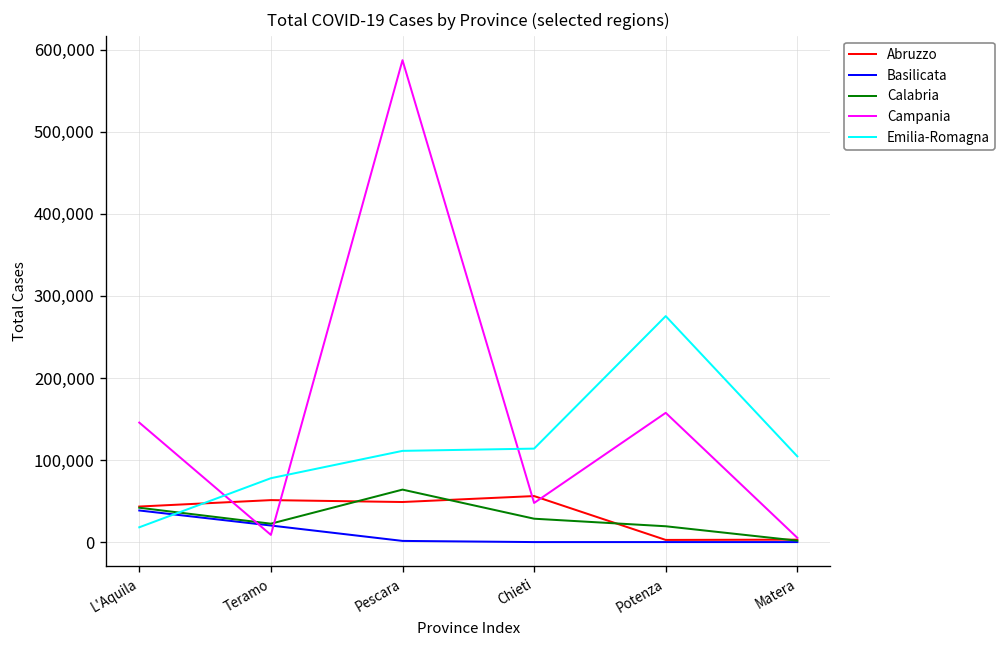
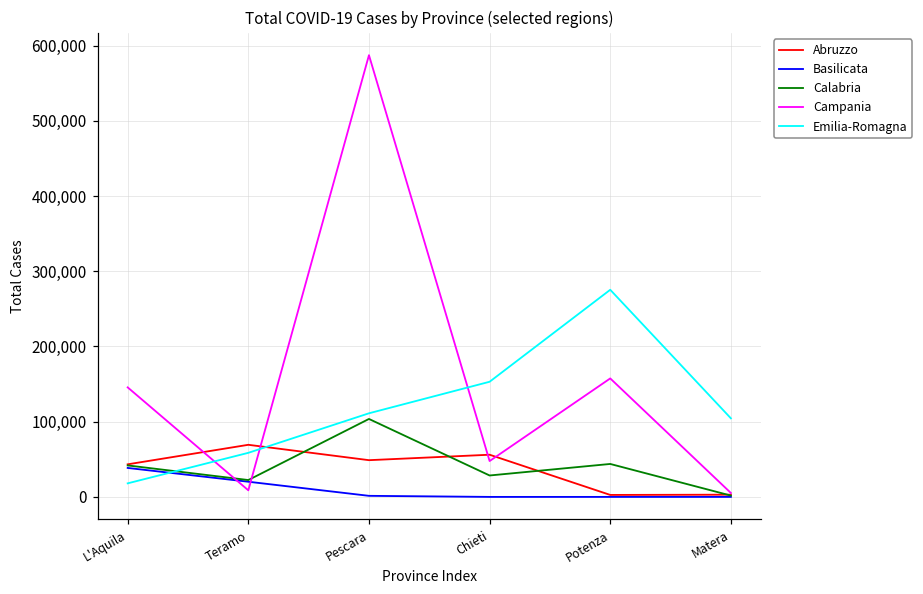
Abruzzo, Teramo: 50,000 -> 70,000
Emilia-Romagna, Teramo: 80,000 -> 60,000
Calabria, Pescara: 60,000 -> 100,000
Emilia-Romagna, Chieti: 110,000 -> 150,000
Calabria, Potenza: 20,000 -> 40,000
